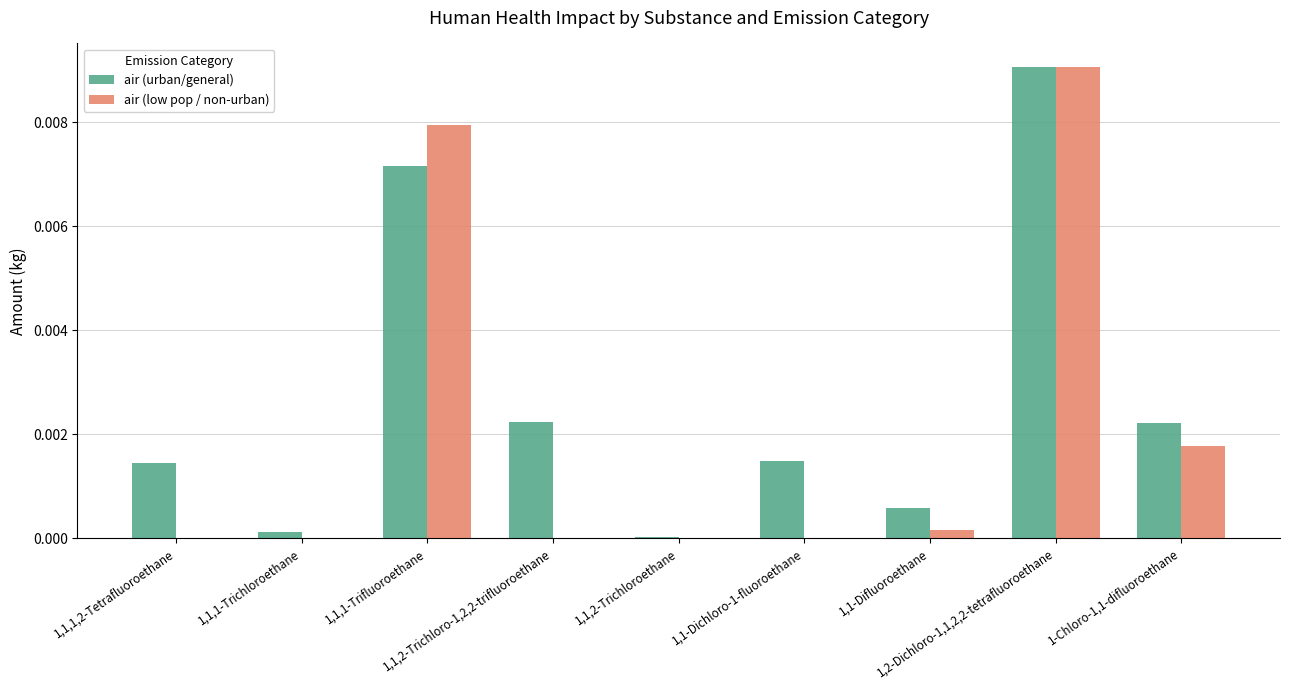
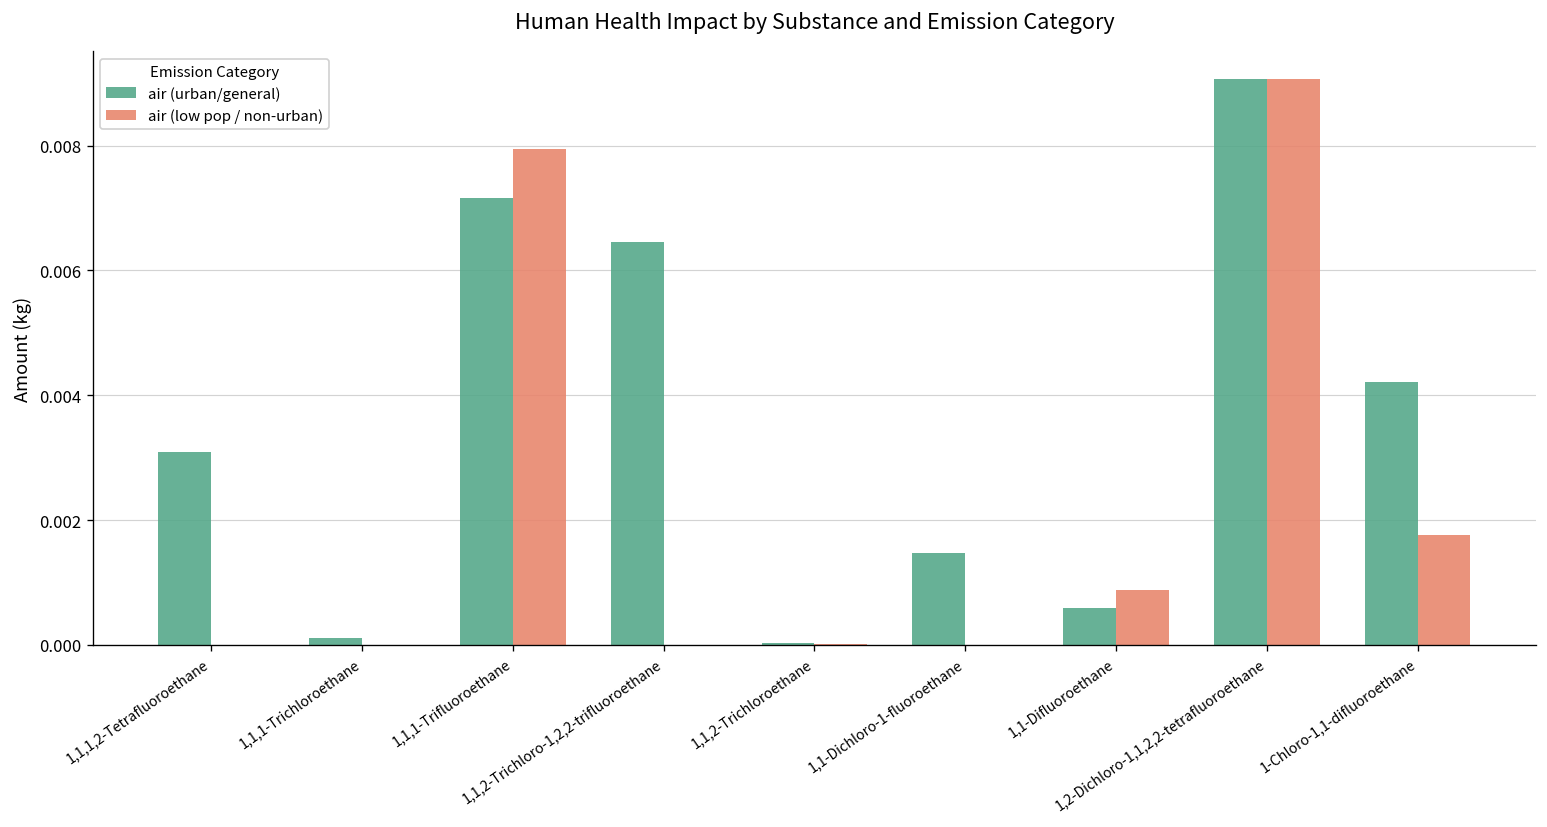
air (urban/general), 1,1,1,2-Tetrafluoroethane: 0.0014 -> 0.0031
air (urban/general), 1,1,2-Trichloro-1,2,2-trifluoroethane: 0.0022 -> 0.0065
air (low pop / non-urban), 1,1-Difluoroethane: 0.0002 -> 0.0009
air (urban/general), 1-Chloro-1,1-difluoroethane: 0.0022 -> 0.0042
